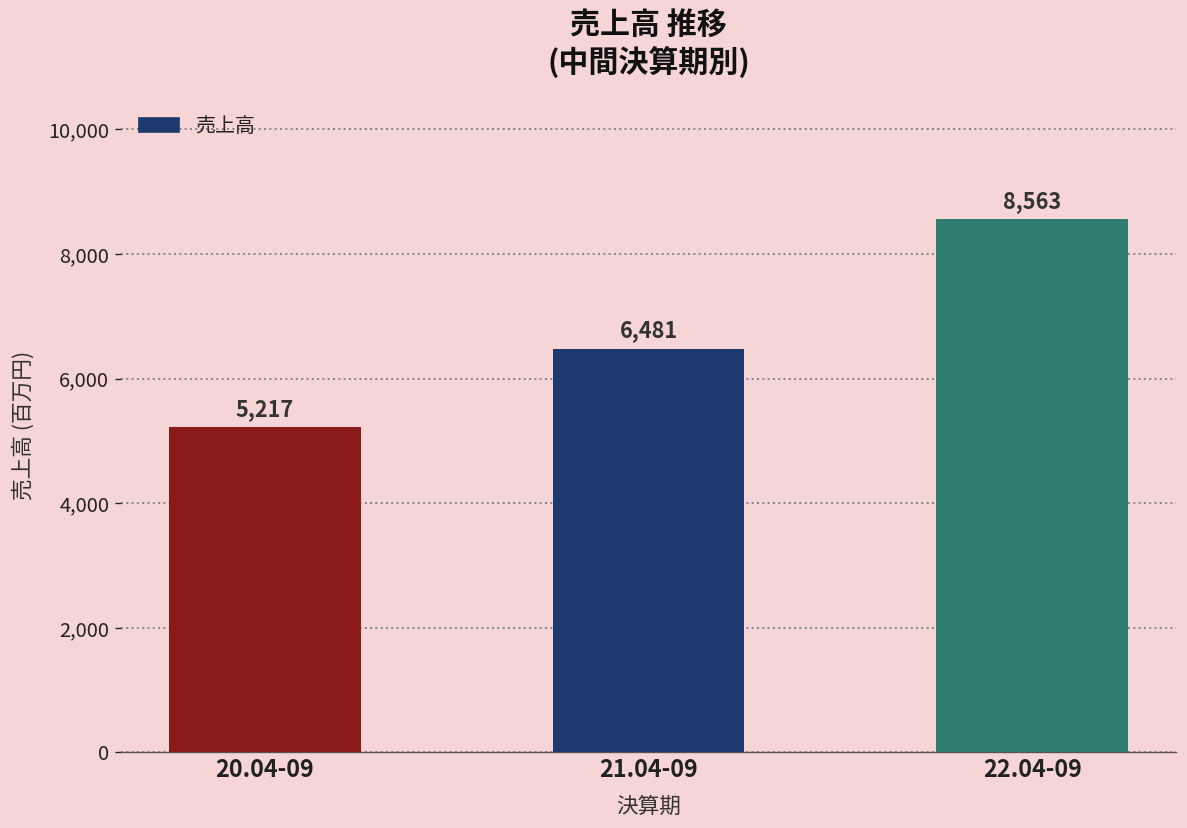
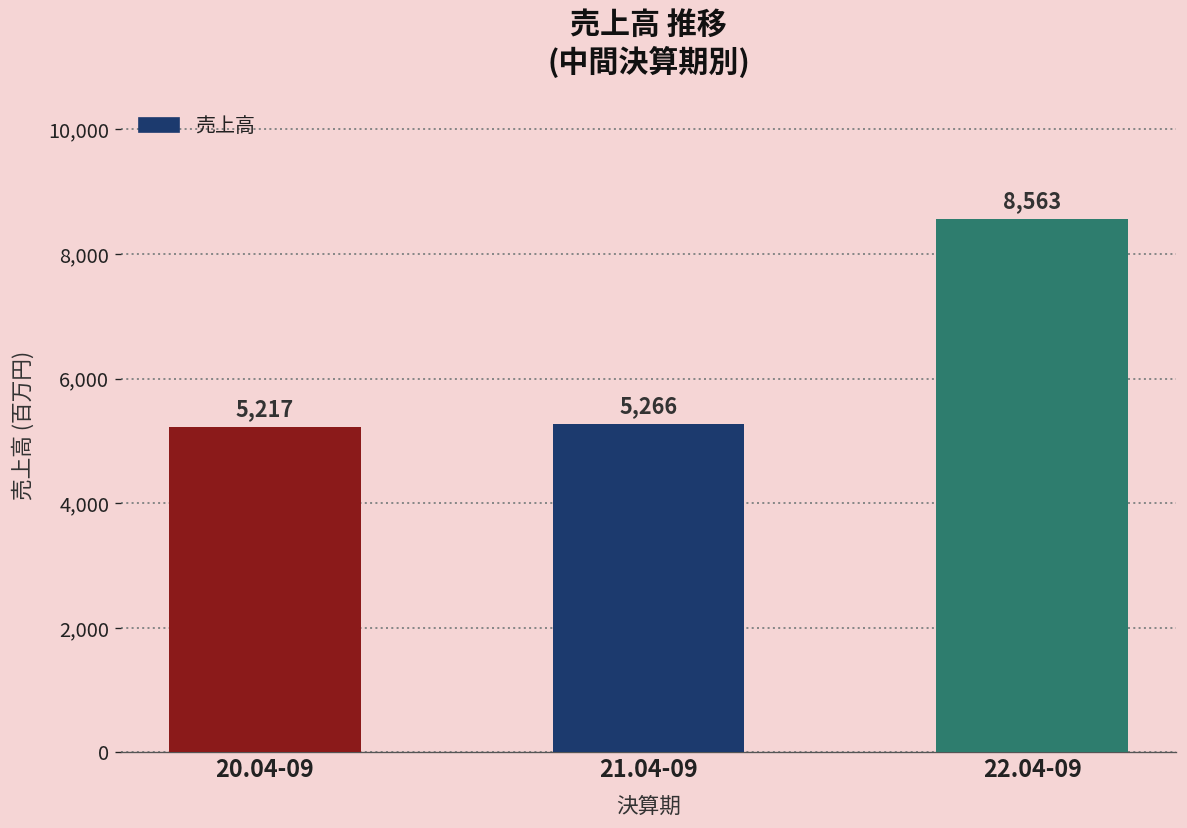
21.04-09: 6,481 -> 5,266
